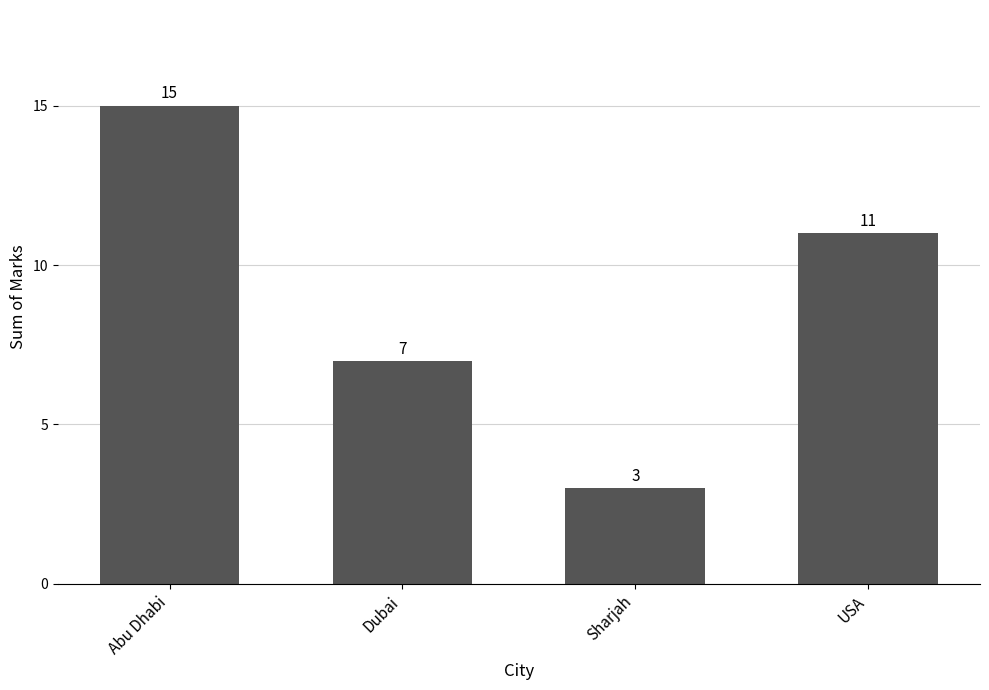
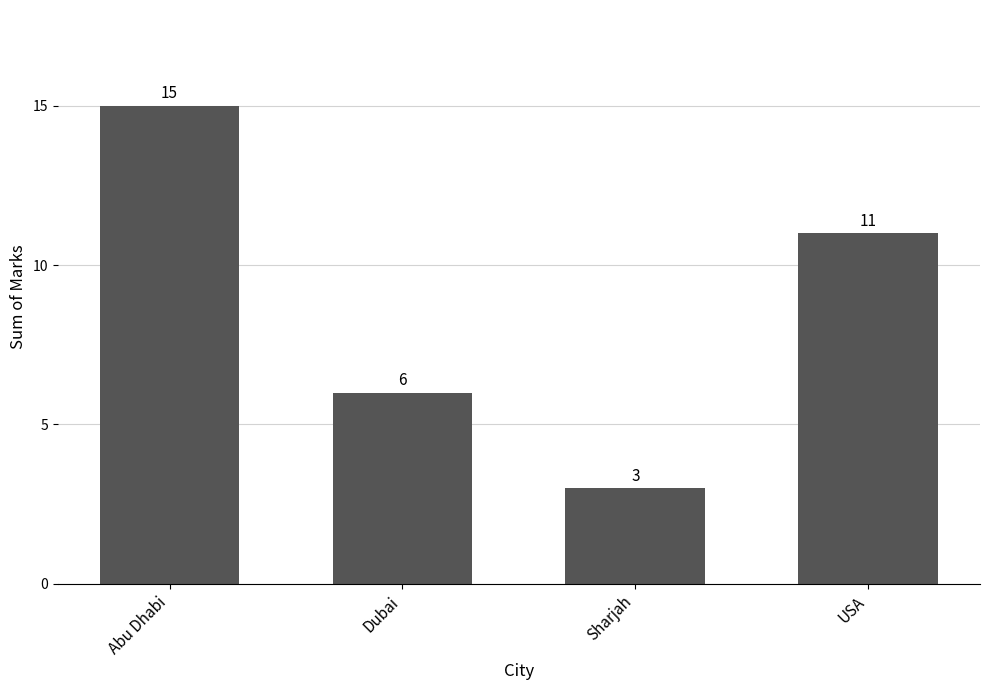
Dubai: 7 -> 6
